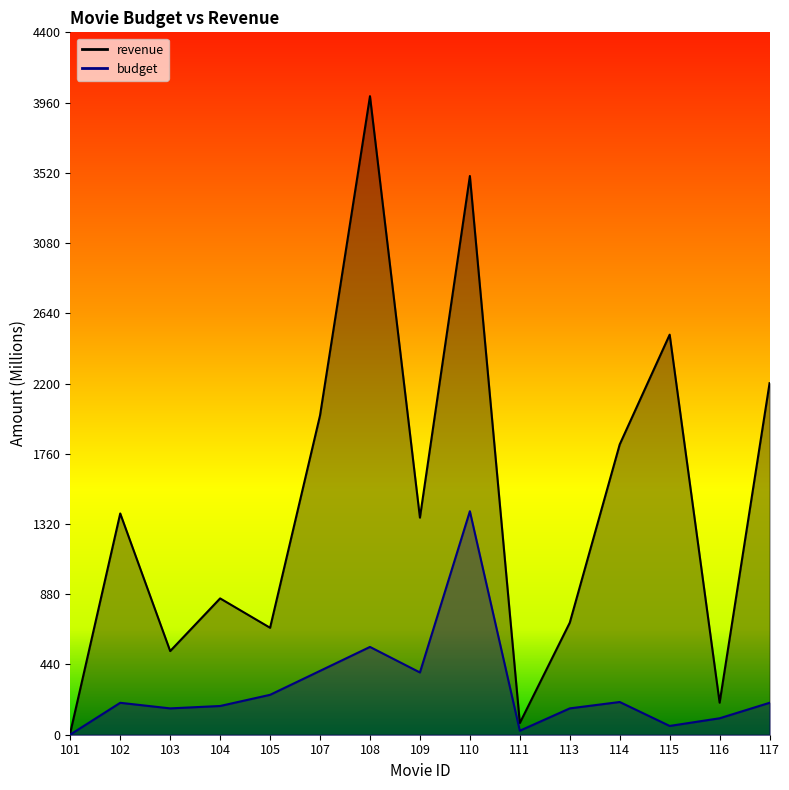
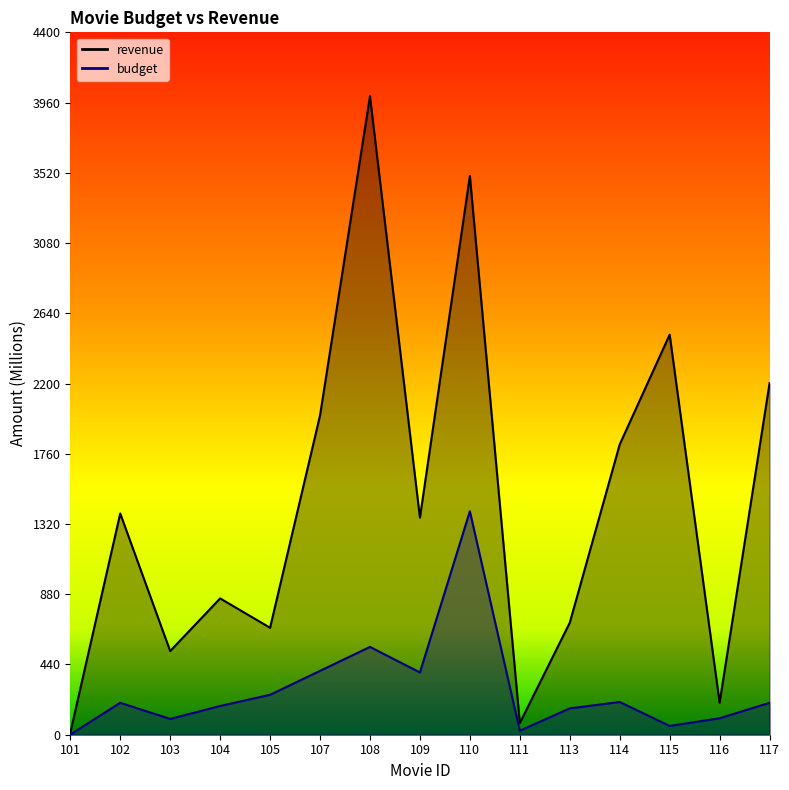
budget, 103: 170 -> 100
